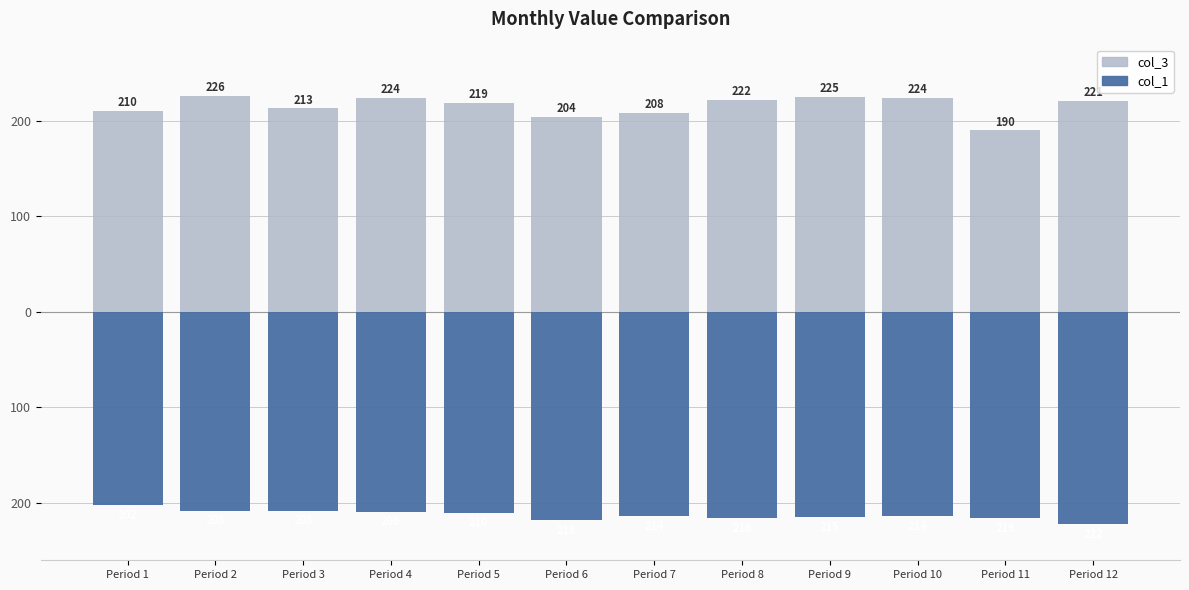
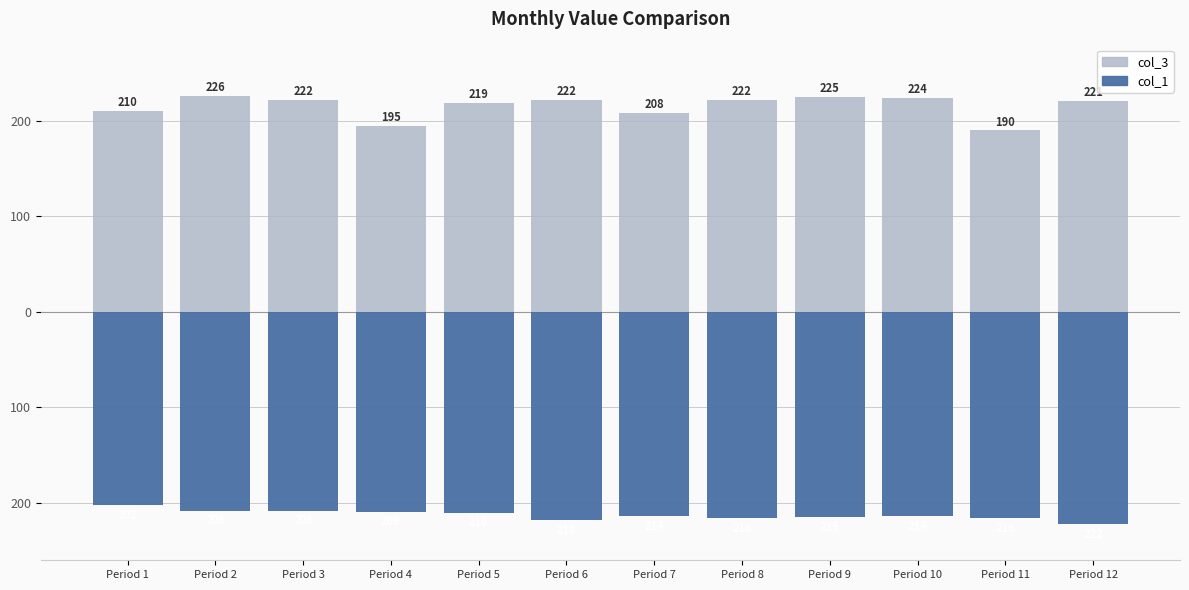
col_3, Period 3: 213 -> 222
col_3, Period 4: 224 -> 195
col_3, Period 6: 204 -> 222
